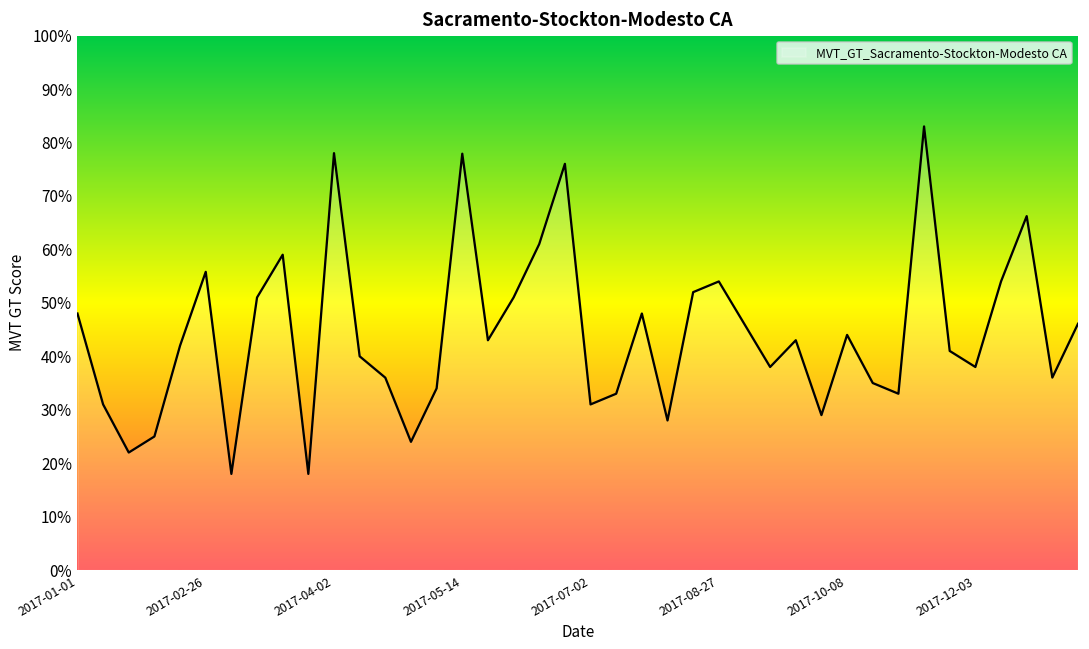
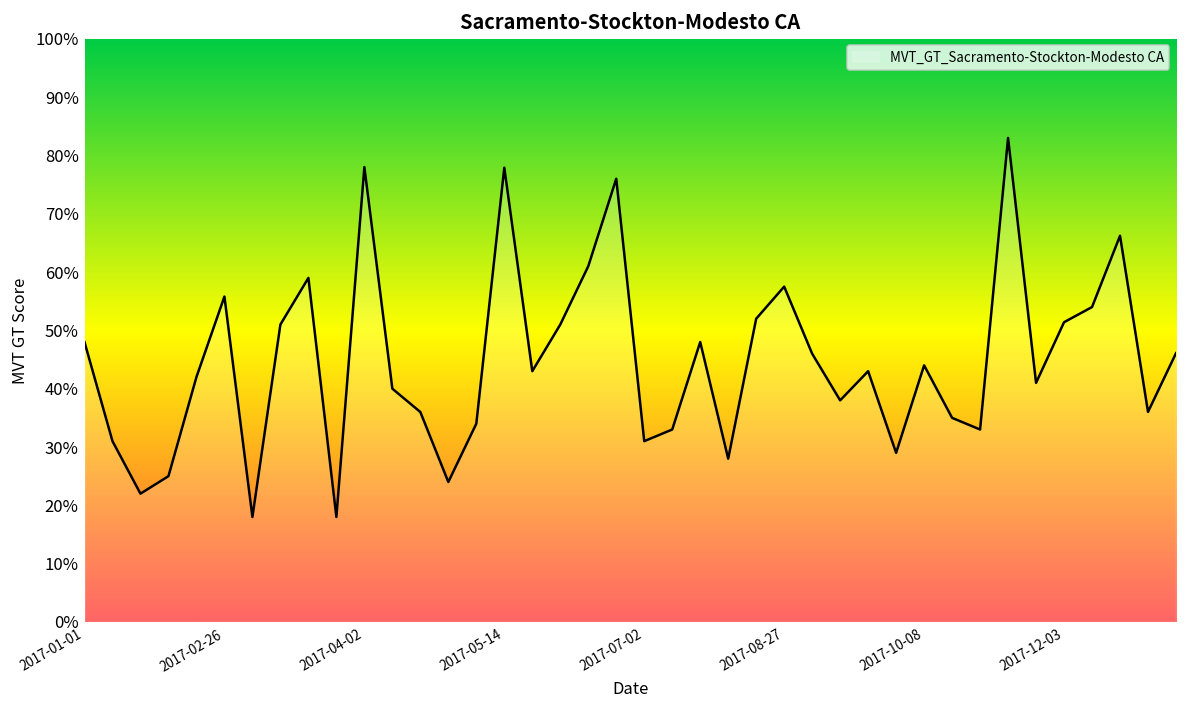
2017-08-27: 54% -> 58%
2017-12-03: 38% -> 51%
